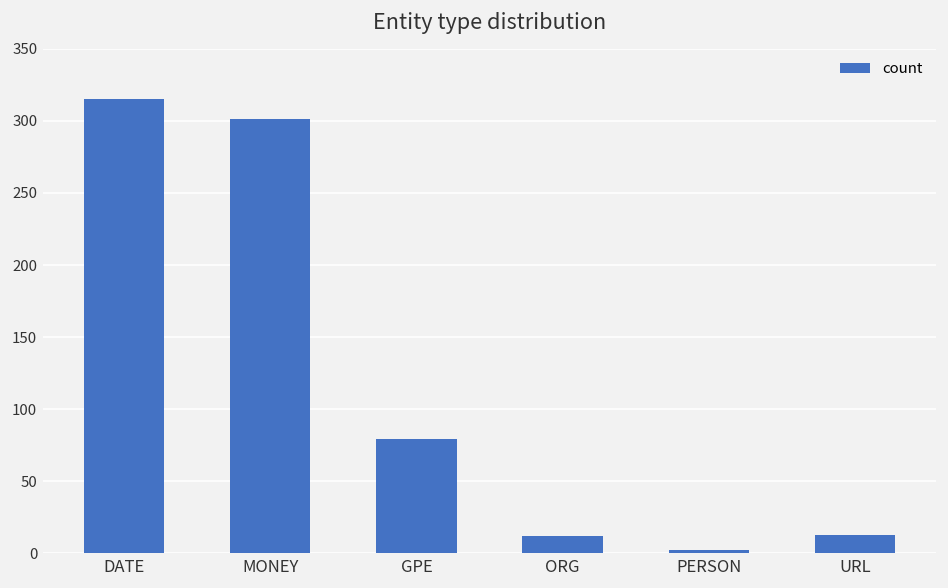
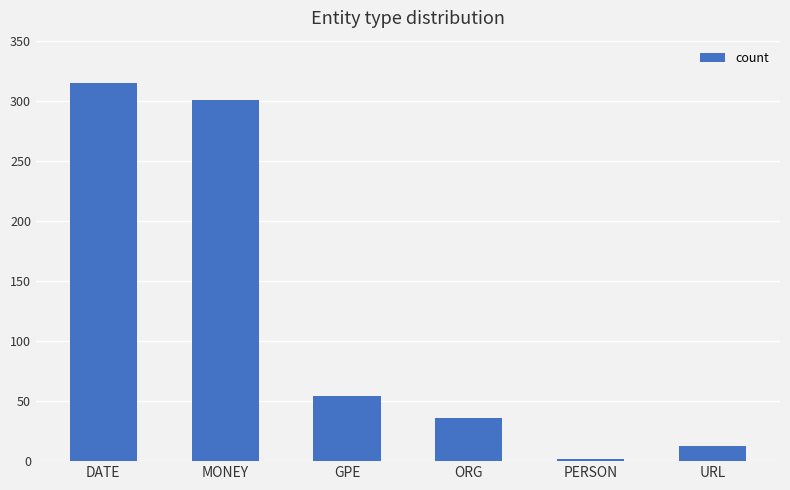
GPE: 79 -> 54
ORG: 12 -> 36
